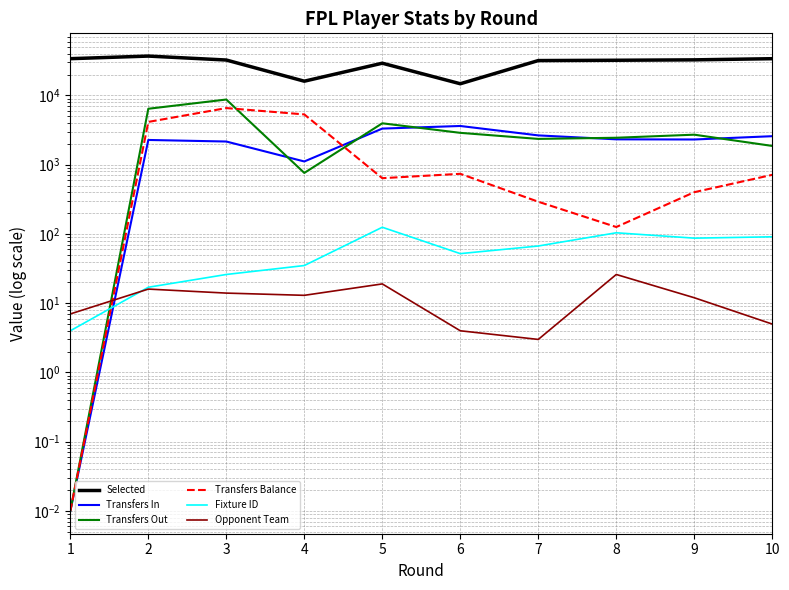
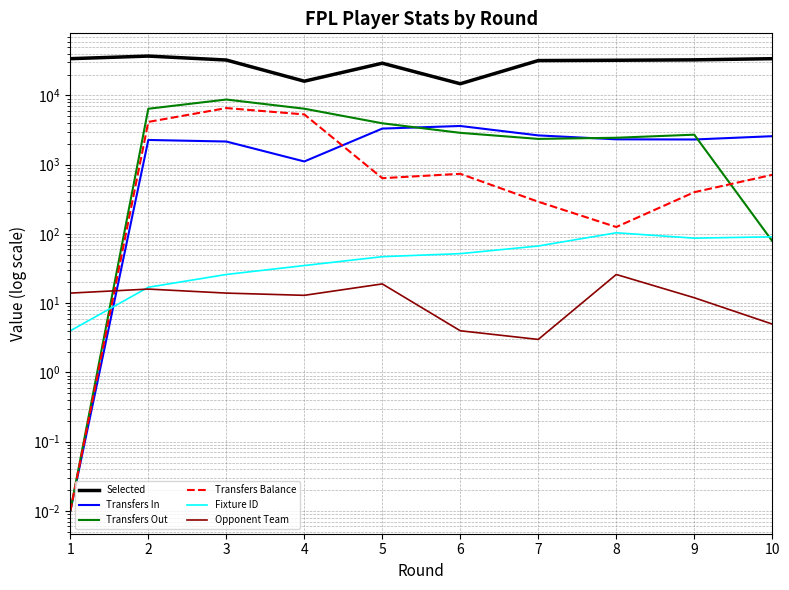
Opponent Team, 1: 7 -> 14
Transfers Out, 4: 800 -> 6000
Fixture ID, 5: 130 -> 50
Transfers Out, 10: 1900 -> 80
